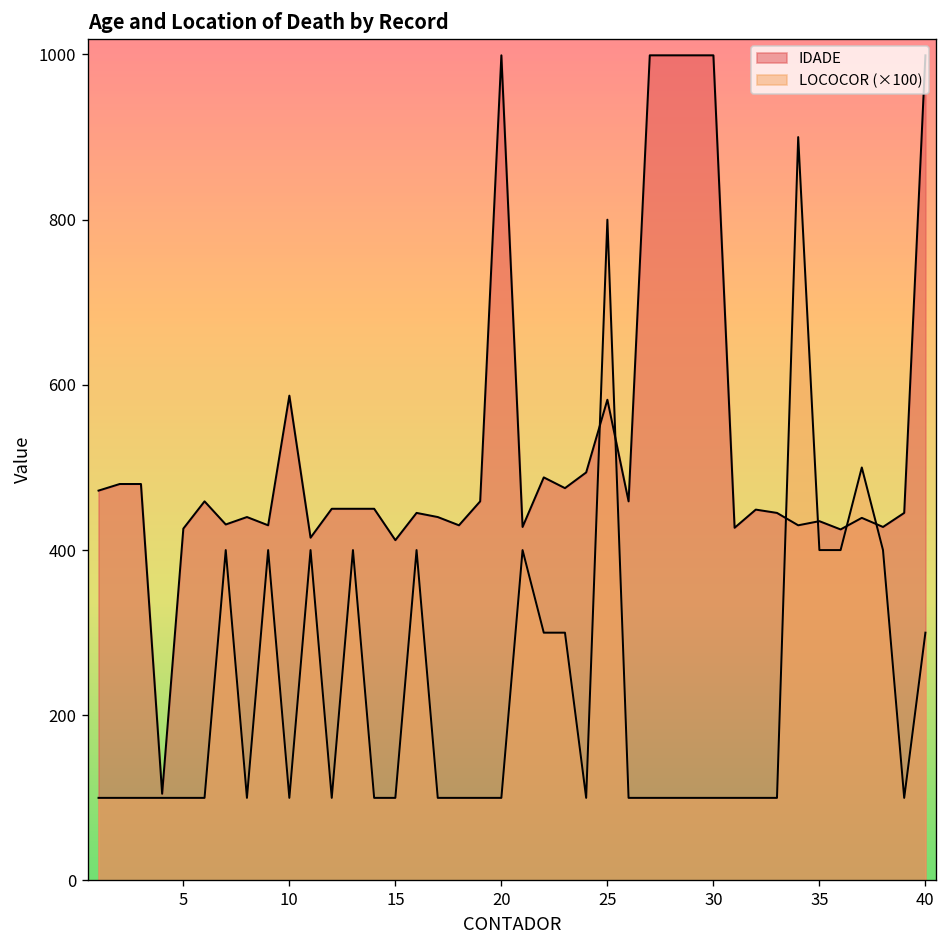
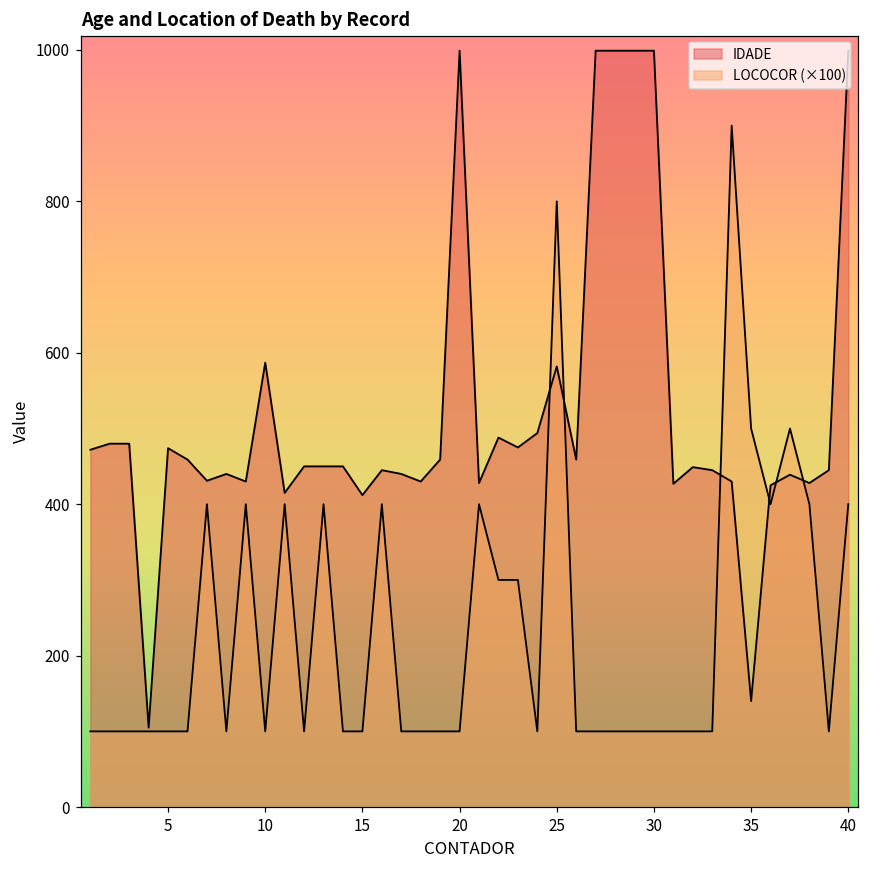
IDADE, 5: 430 -> 470
IDADE, 35: 440 -> 140
LOCOCOR (×100), 35: 400 -> 500
LOCOCOR (×100), 40: 300 -> 400
